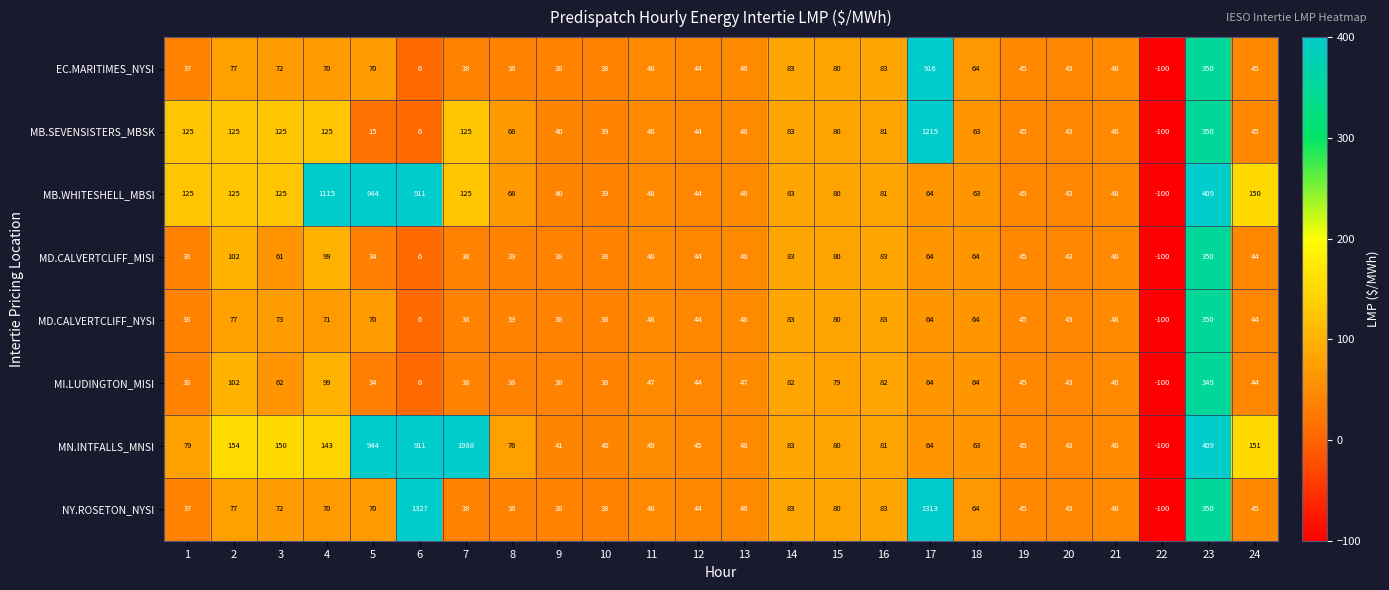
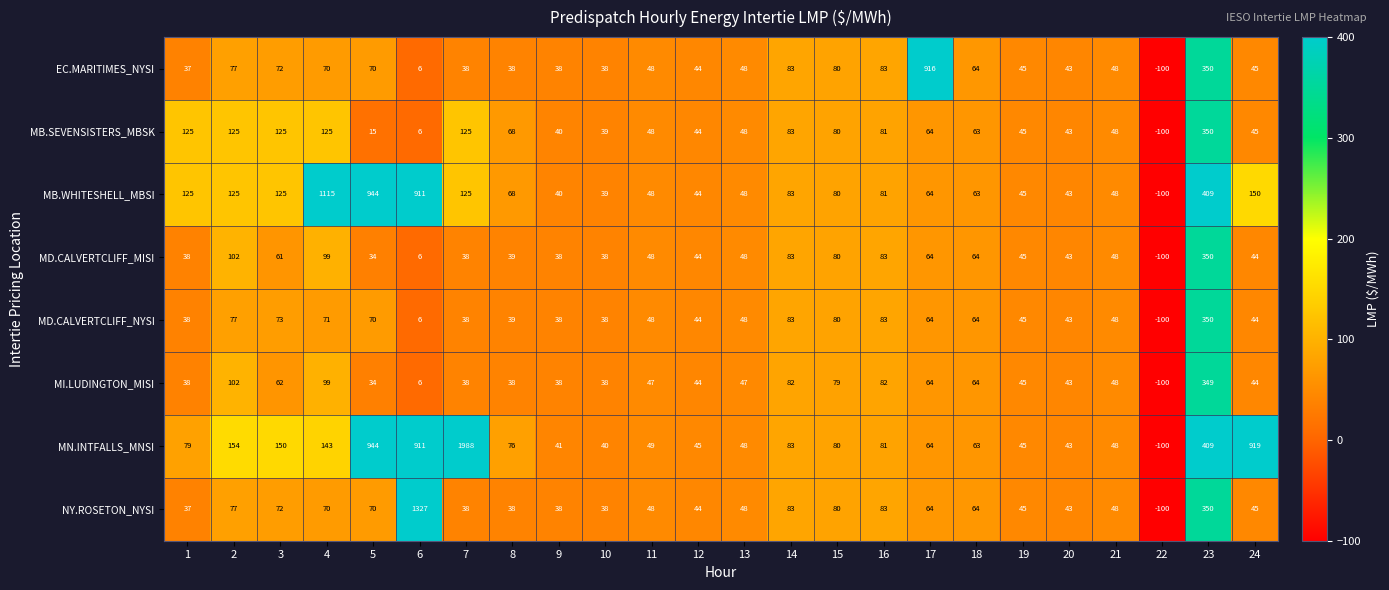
MB.SEVENSISTERS_MBSK, 17: 1215 -> 64
MN.INTFALLS_MNSI, 24: 151 -> 919
NY.ROSETON_NYSI, 17: 1313 -> 64
